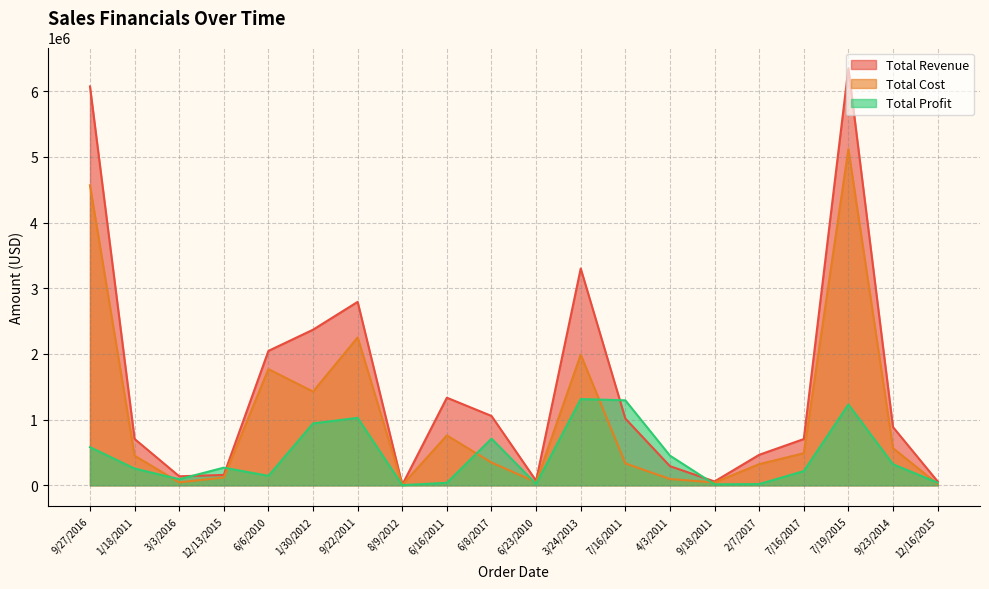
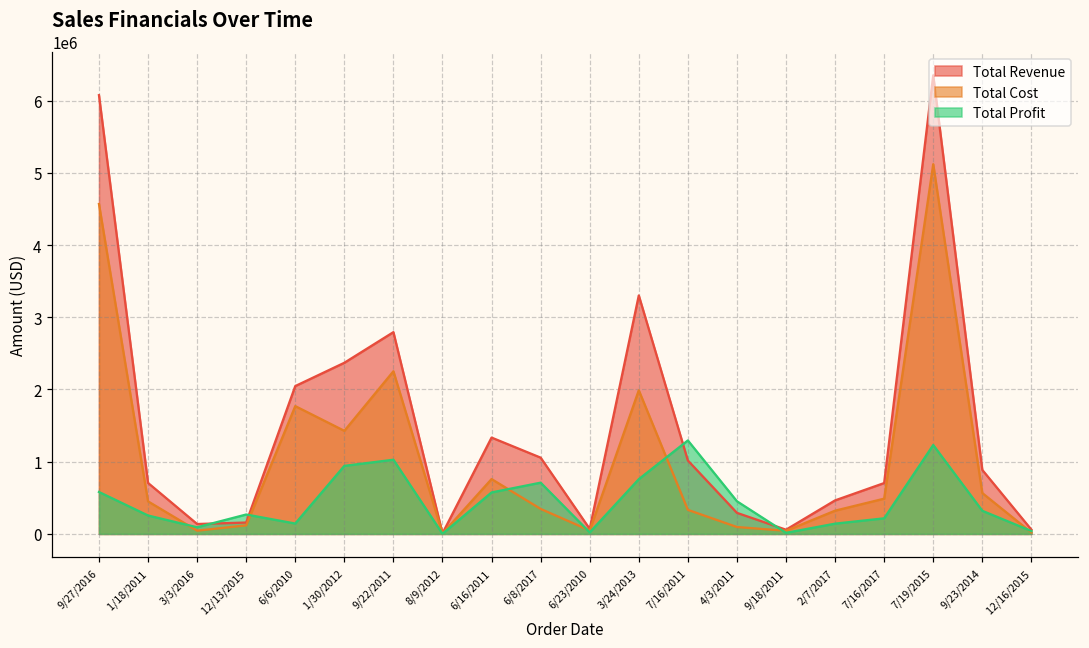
Total Profit, 6/16/2011: 0 -> 600000
Total Profit, 3/24/2013: 1300000 -> 800000
Total Profit, 2/7/2017: 0 -> 100000
